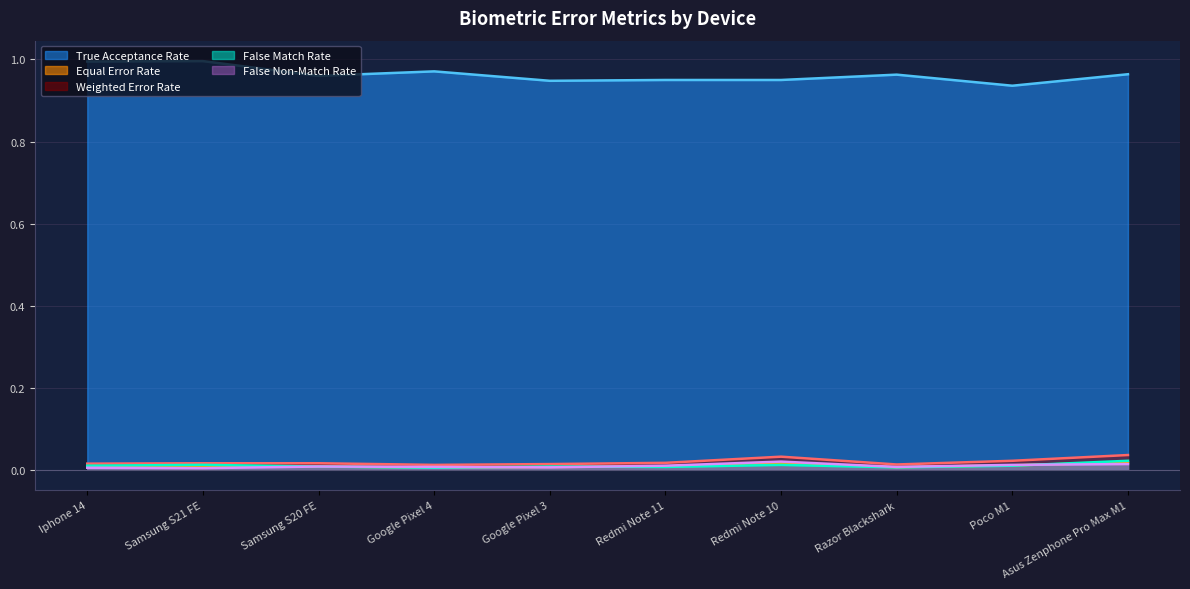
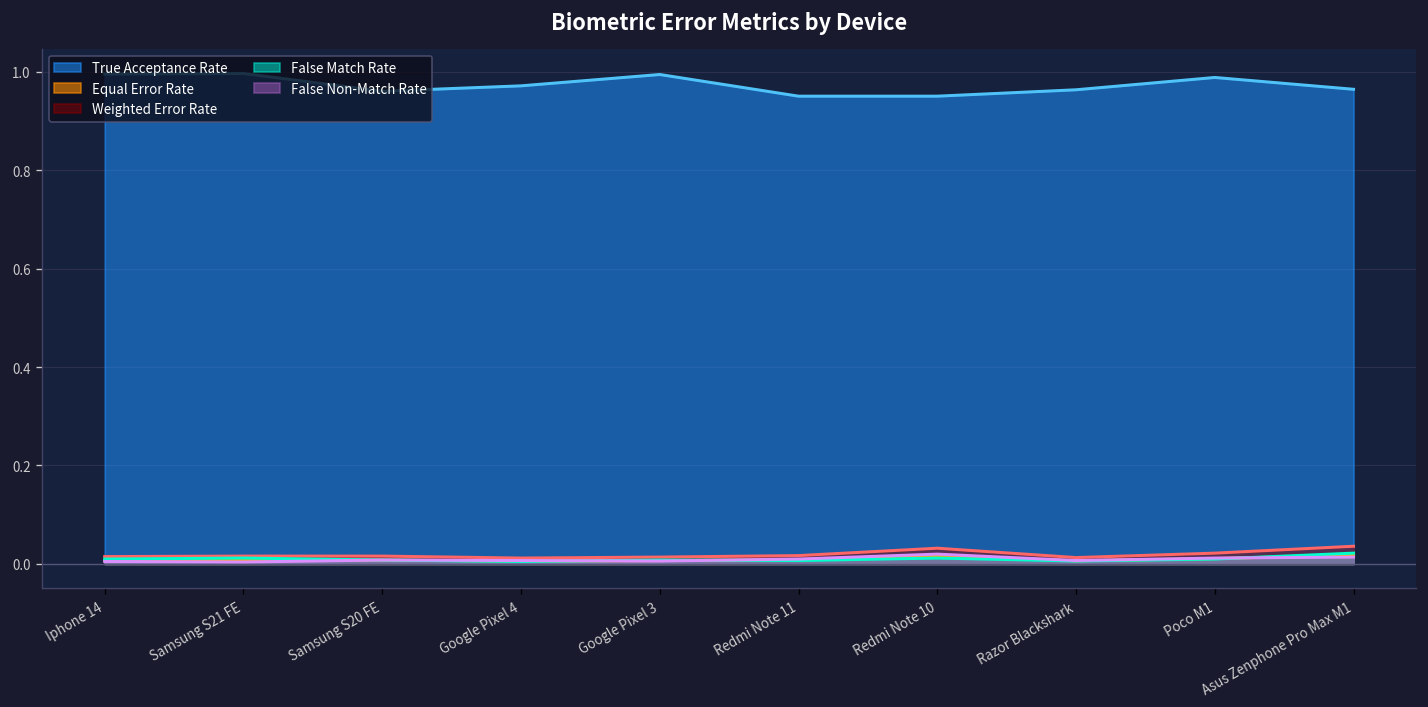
True Acceptance Rate, Google Pixel 3: 0.95 -> 0.99
True Acceptance Rate, Poco M1: 0.94 -> 0.99
